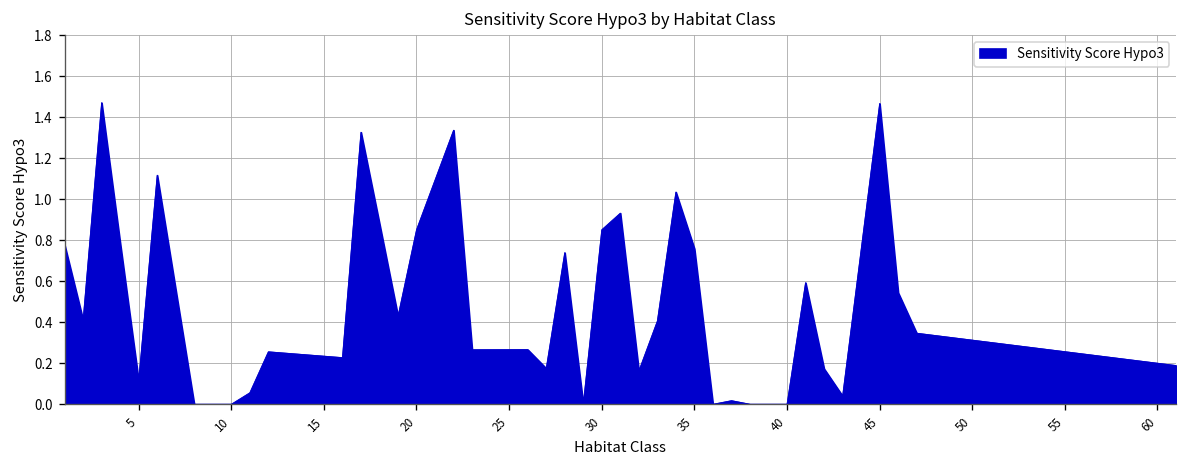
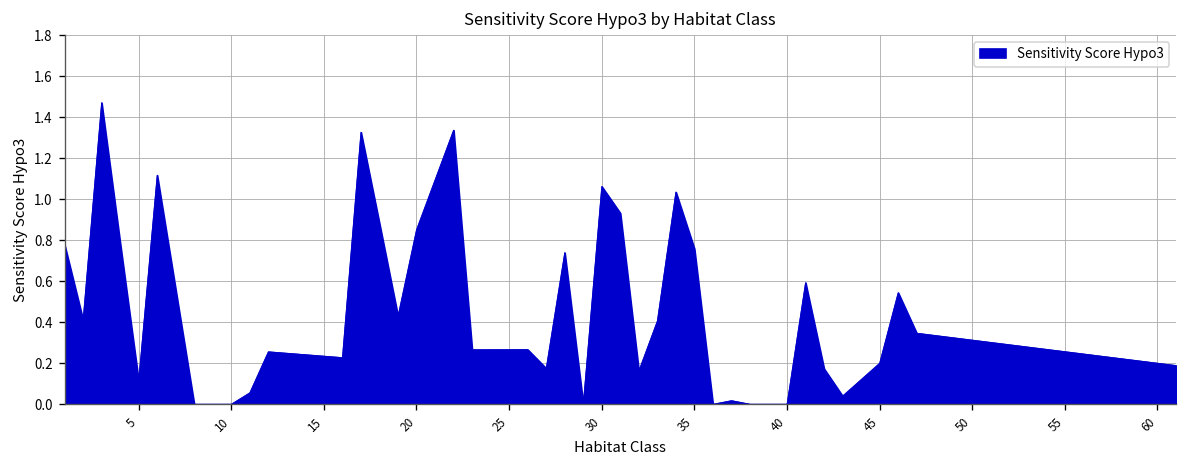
30: 0.85 -> 1.06
45: 1.47 -> 0.20
